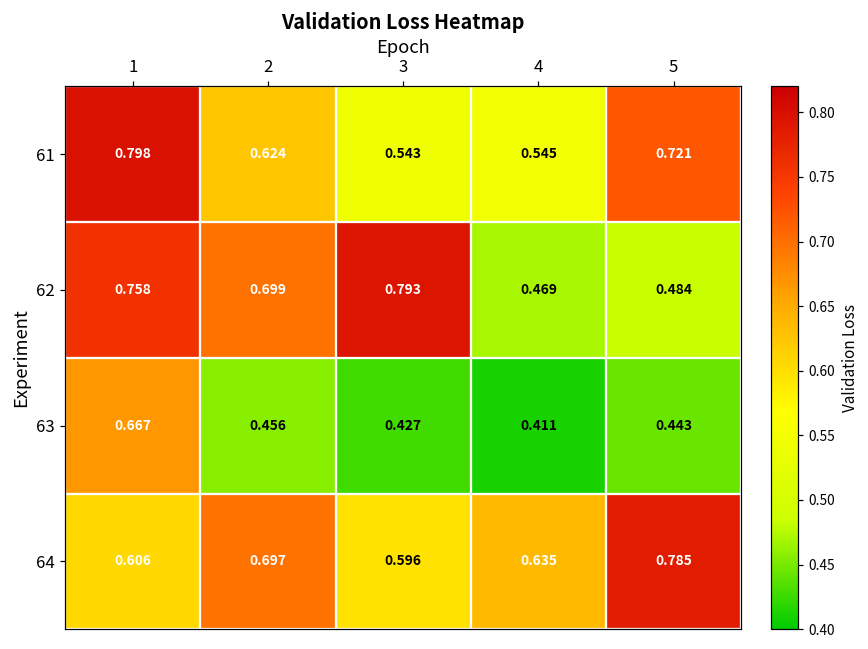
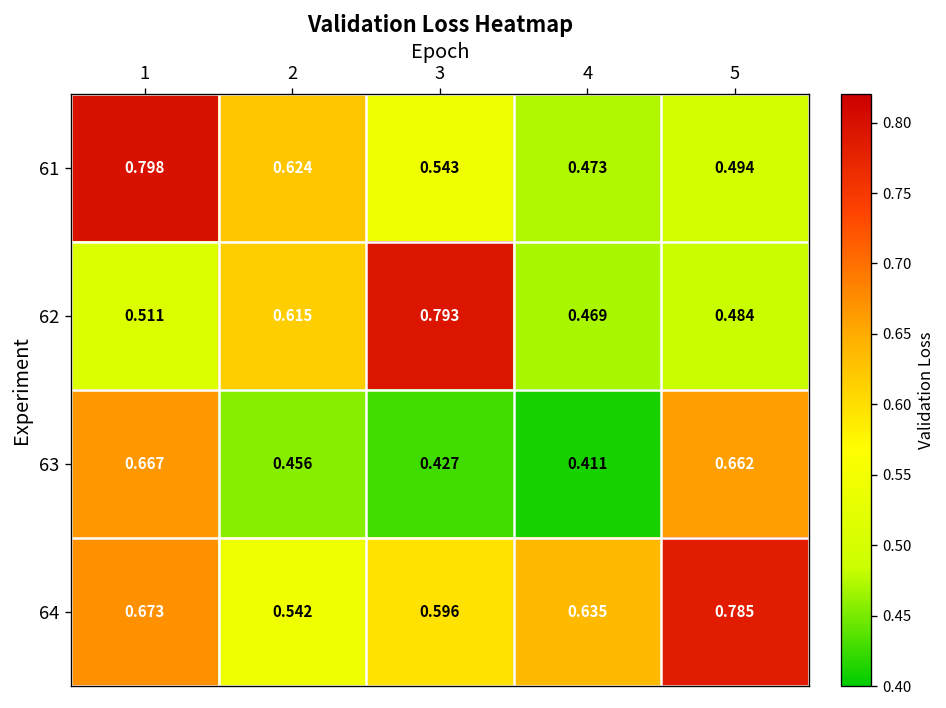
61, 4: 0.545 -> 0.473
61, 5: 0.721 -> 0.494
62, 1: 0.758 -> 0.511
62, 2: 0.699 -> 0.615
63, 5: 0.443 -> 0.662
64, 1: 0.606 -> 0.673
64, 2: 0.697 -> 0.542
